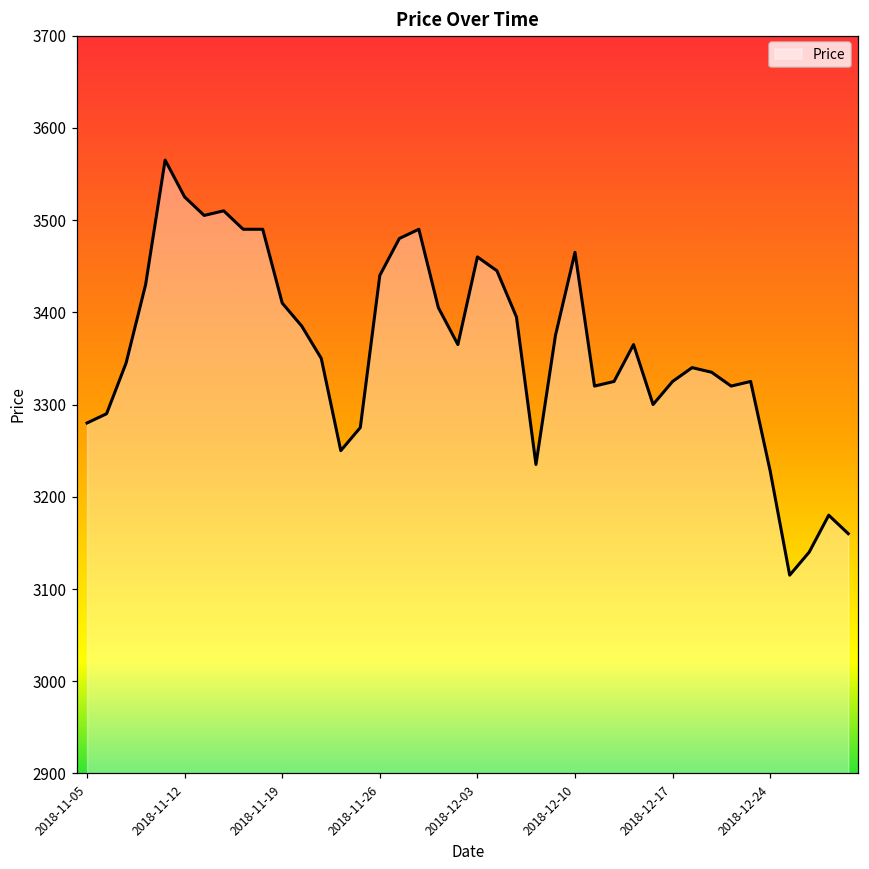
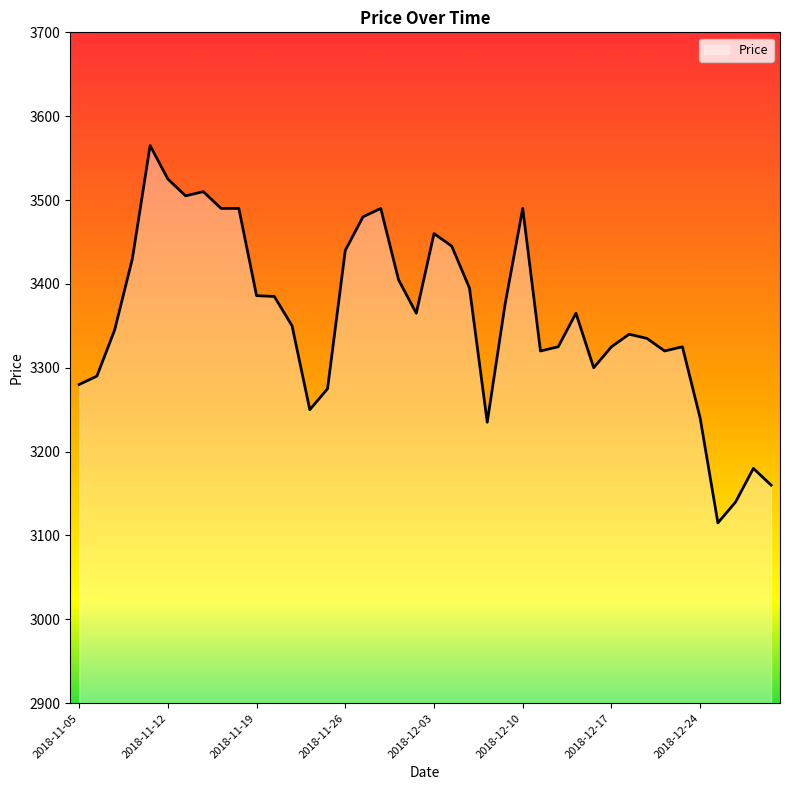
2018-11-19: 3410 -> 3390
2018-12-10: 3470 -> 3490
2018-12-24: 3230 -> 3240
